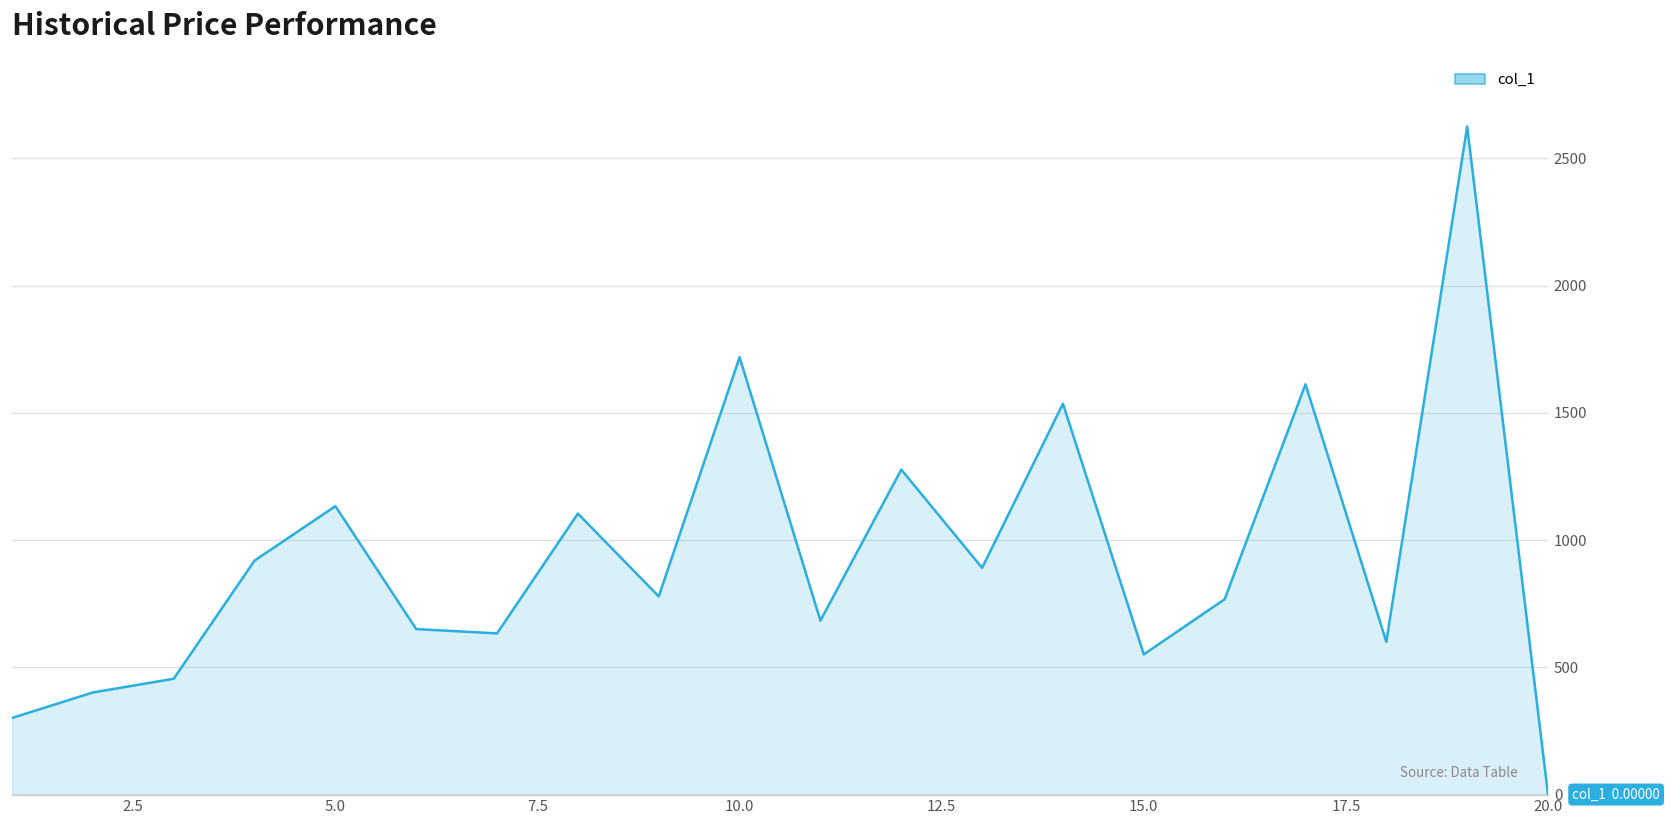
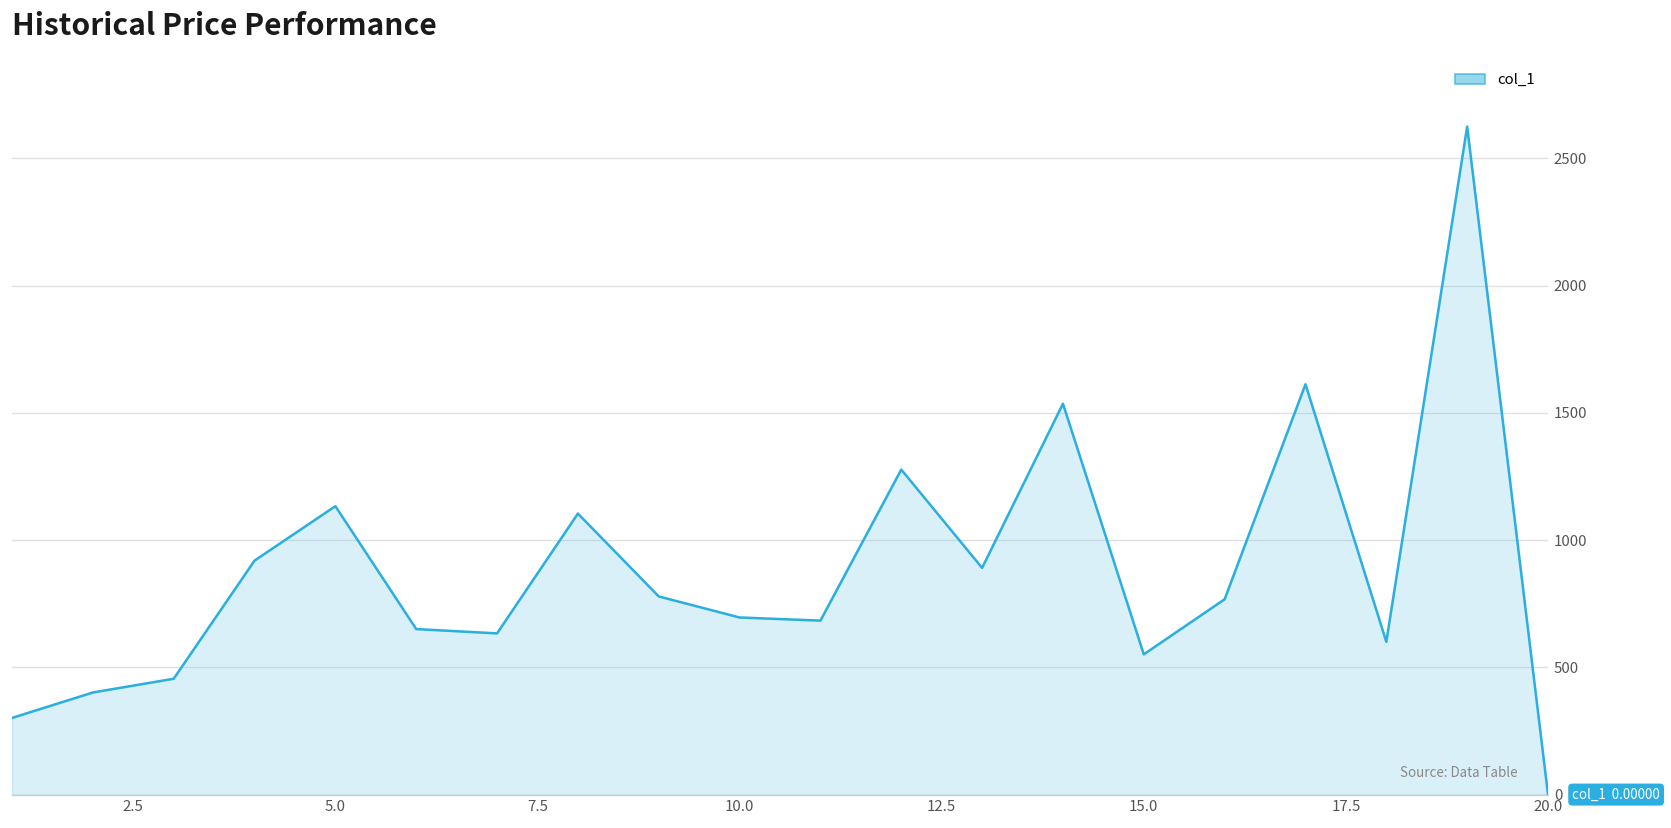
10.0: 1720 -> 700
